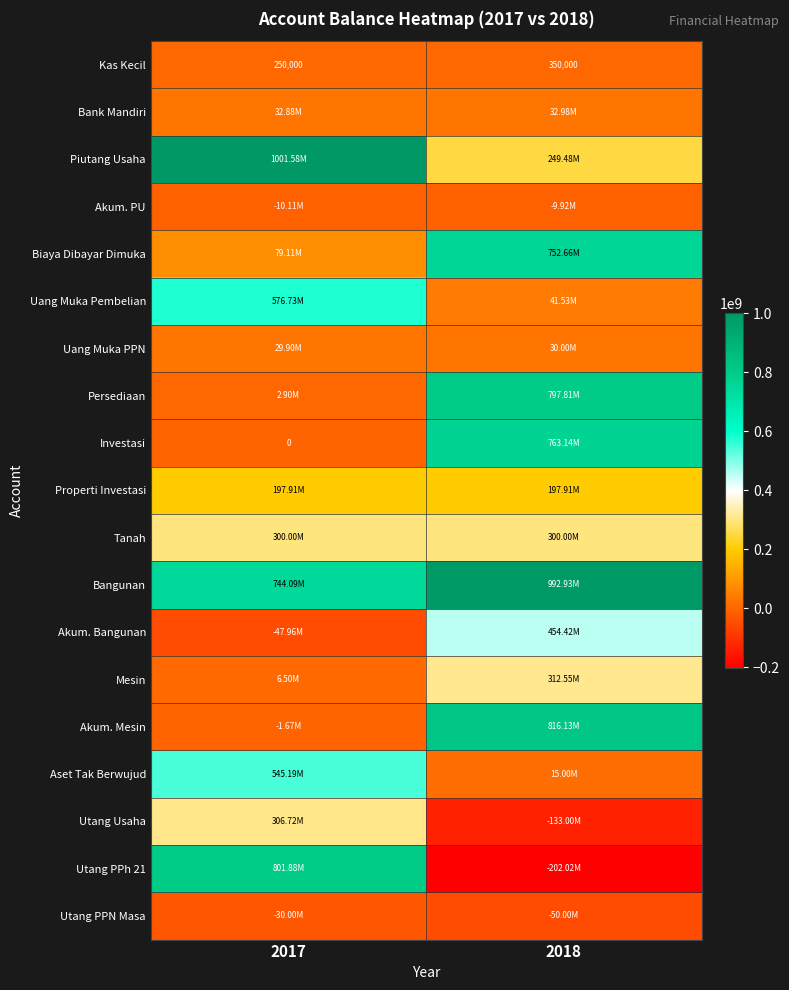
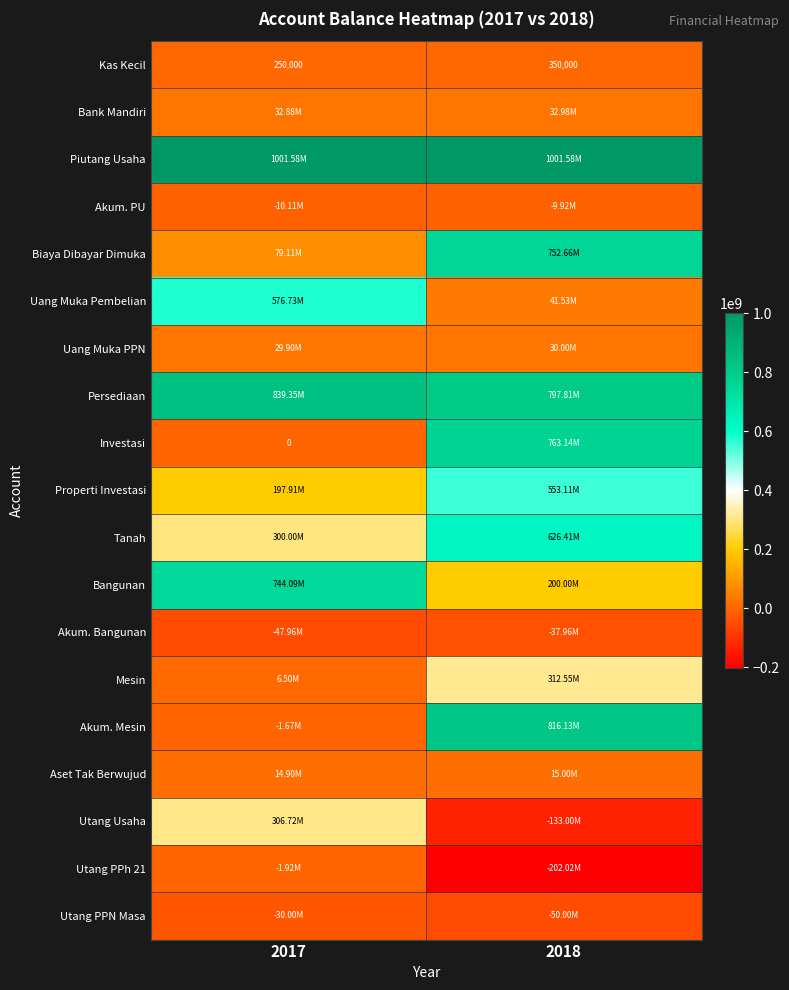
Piutang Usaha, 2018: 249.48M -> 1001.58M
Persediaan, 2017: 2.90M -> 839.35M
Properti Investasi, 2018: 197.91M -> 553.11M
Tanah, 2018: 300.00M -> 626.41M
Bangunan, 2018: 992.93M -> 200.00M
Akum. Bangunan, 2018: 454.42M -> -37.96M
Aset Tak Berwujud, 2017: 545.19M -> 14.90M
Utang PPh 21, 2017: 801.88M -> -1.92M
